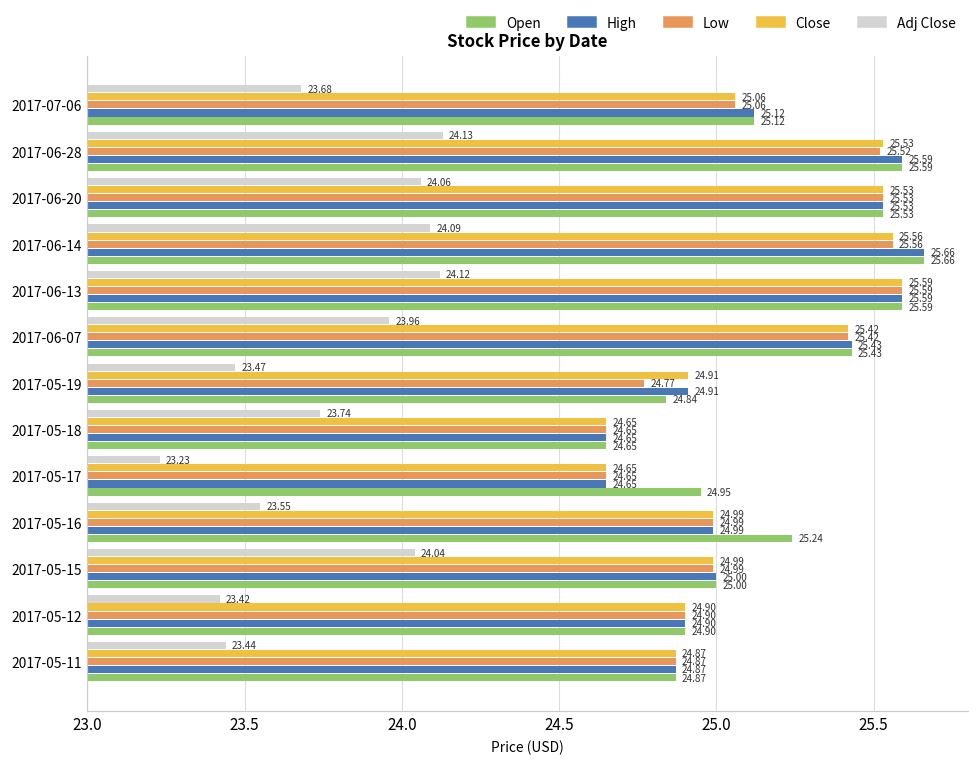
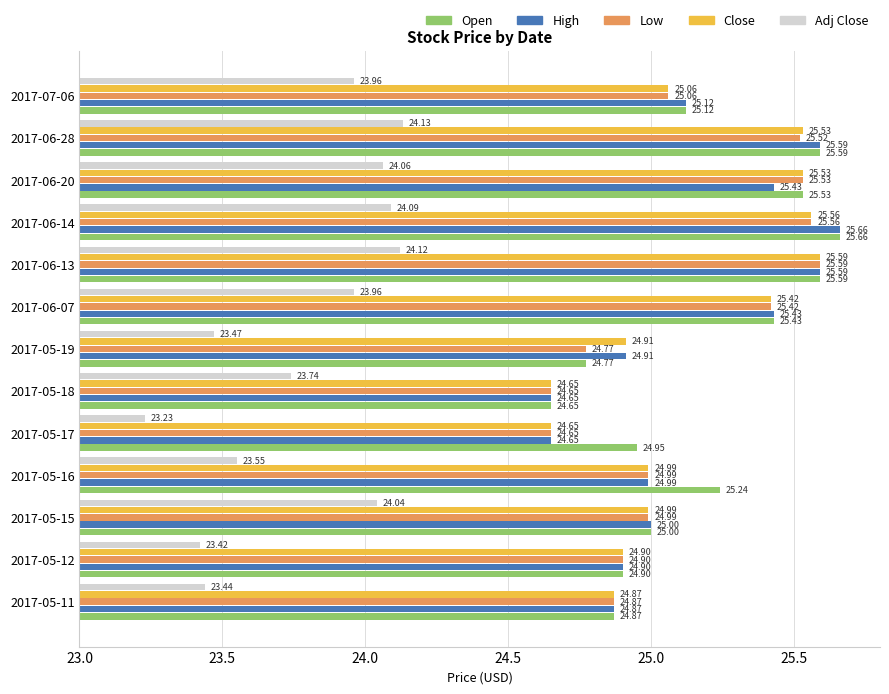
Adj Close, 2017-07-06: 23.68 -> 23.96
High, 2017-06-20: 25.53 -> 25.43
Open, 2017-05-19: 24.84 -> 24.77
